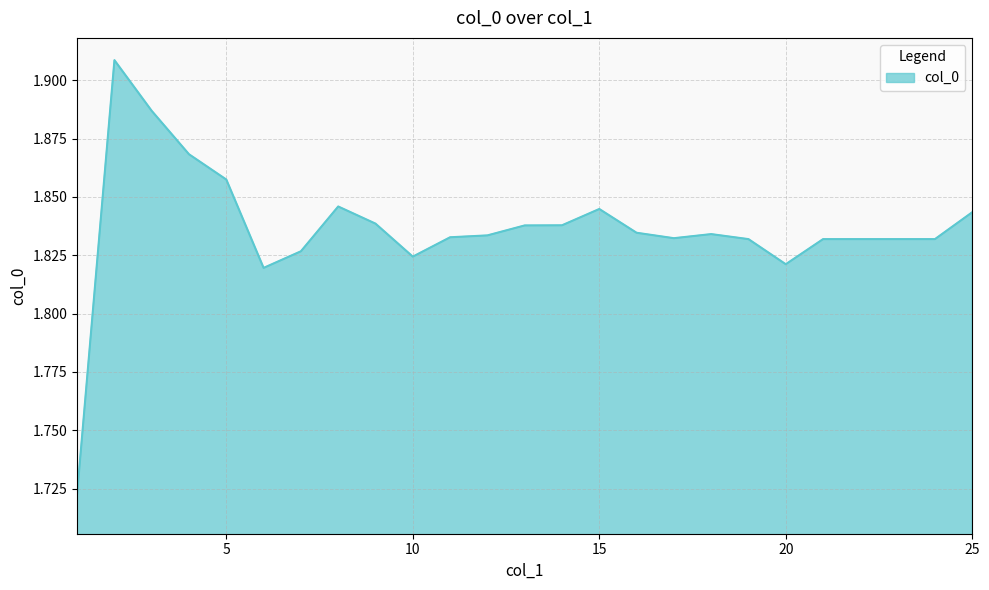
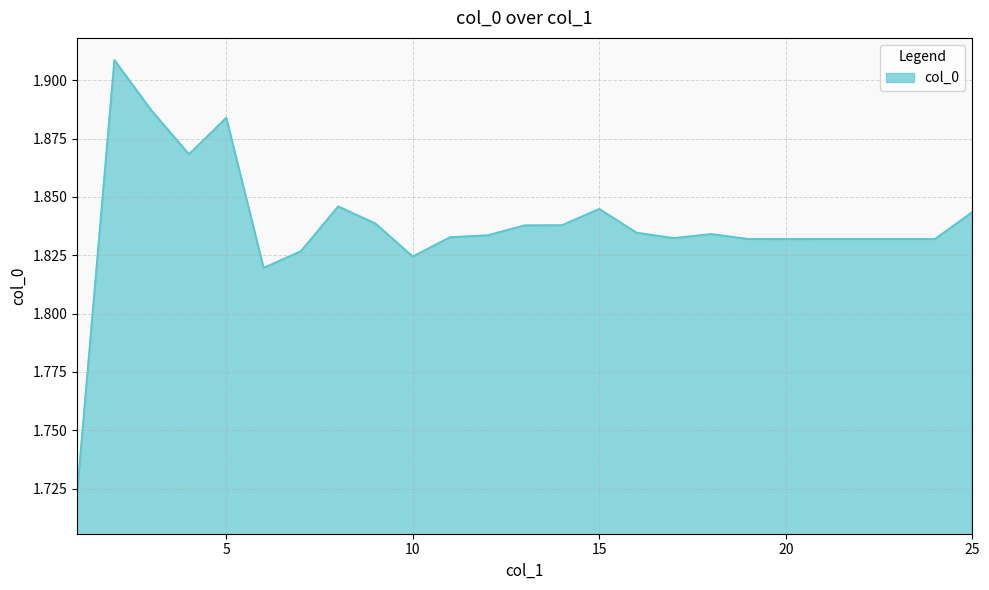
5: 1.857 -> 1.884
20: 1.821 -> 1.832
